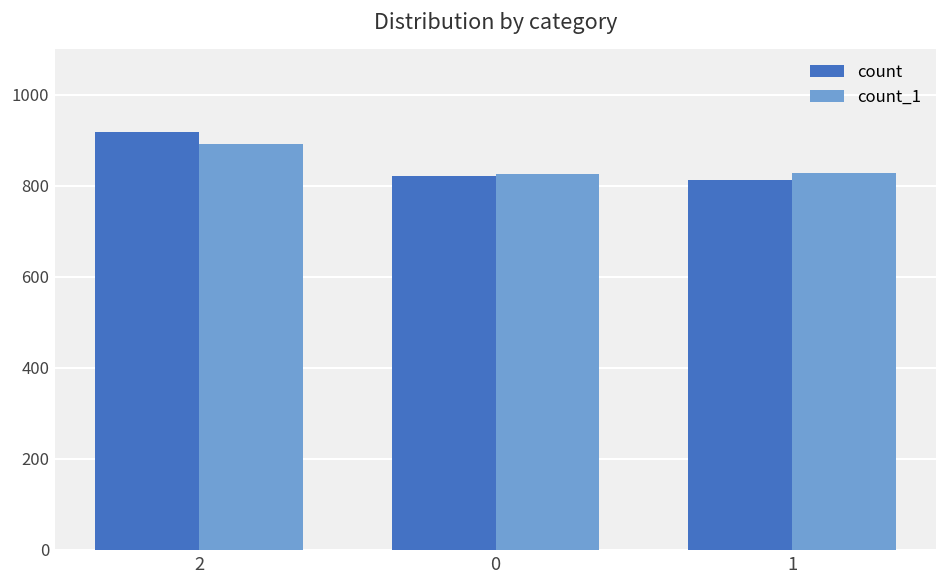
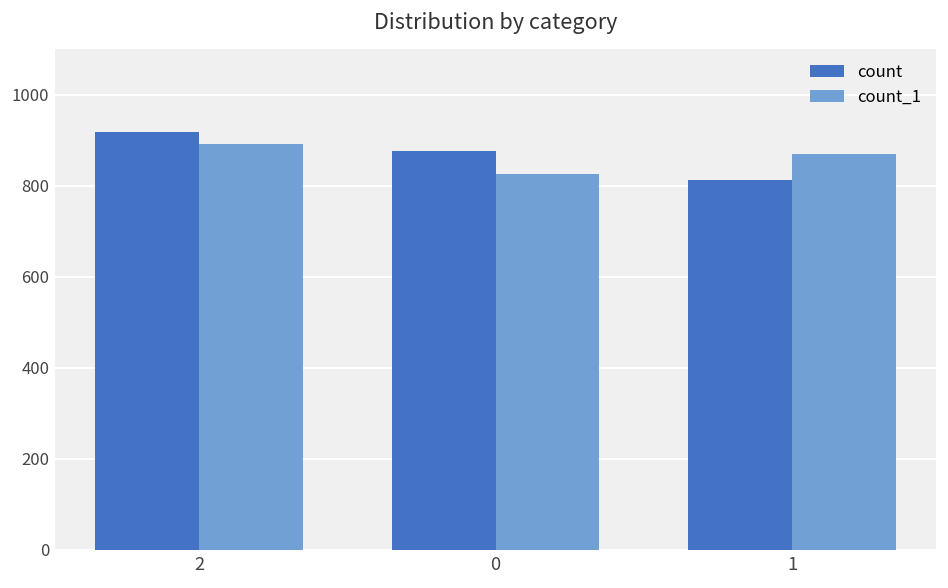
count, 0: 820 -> 880
count_1, 1: 830 -> 870
